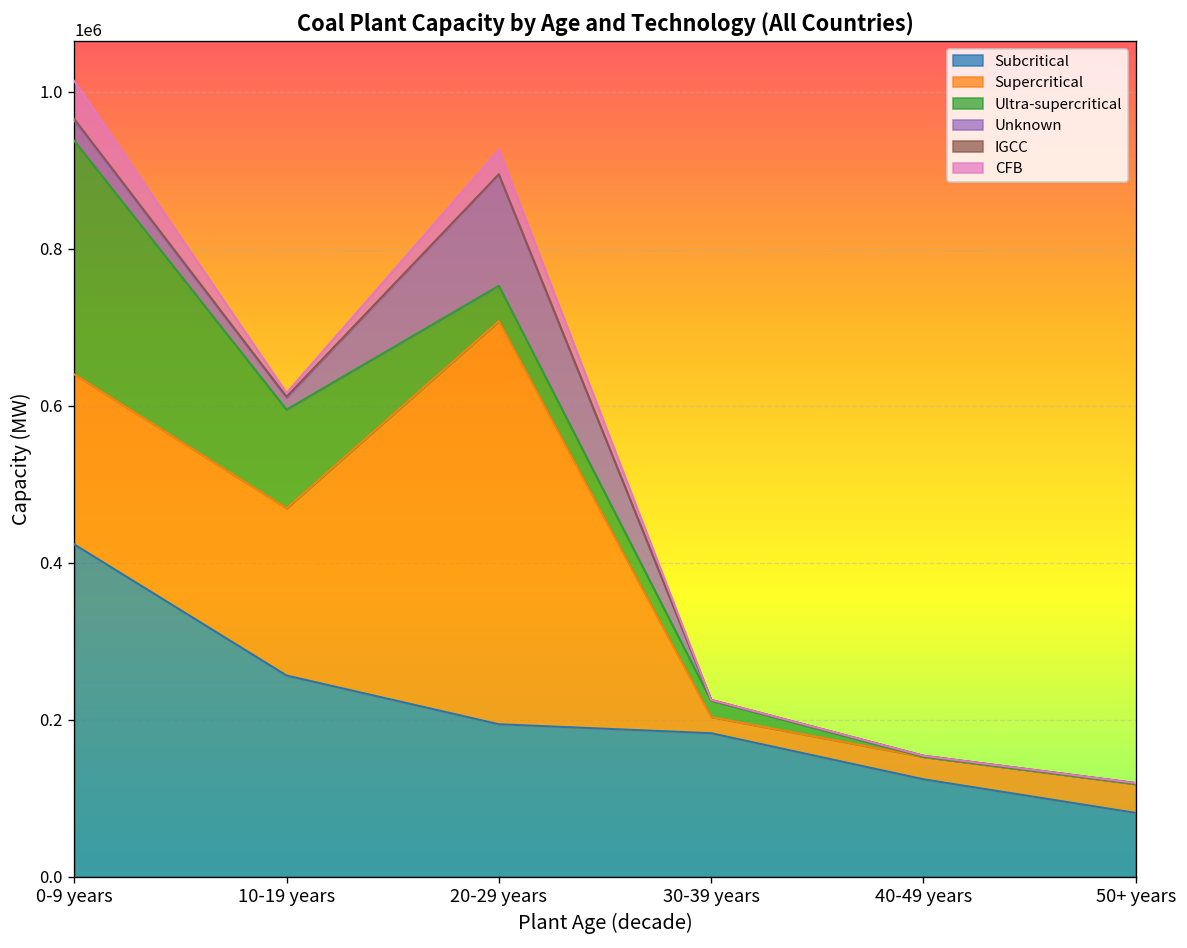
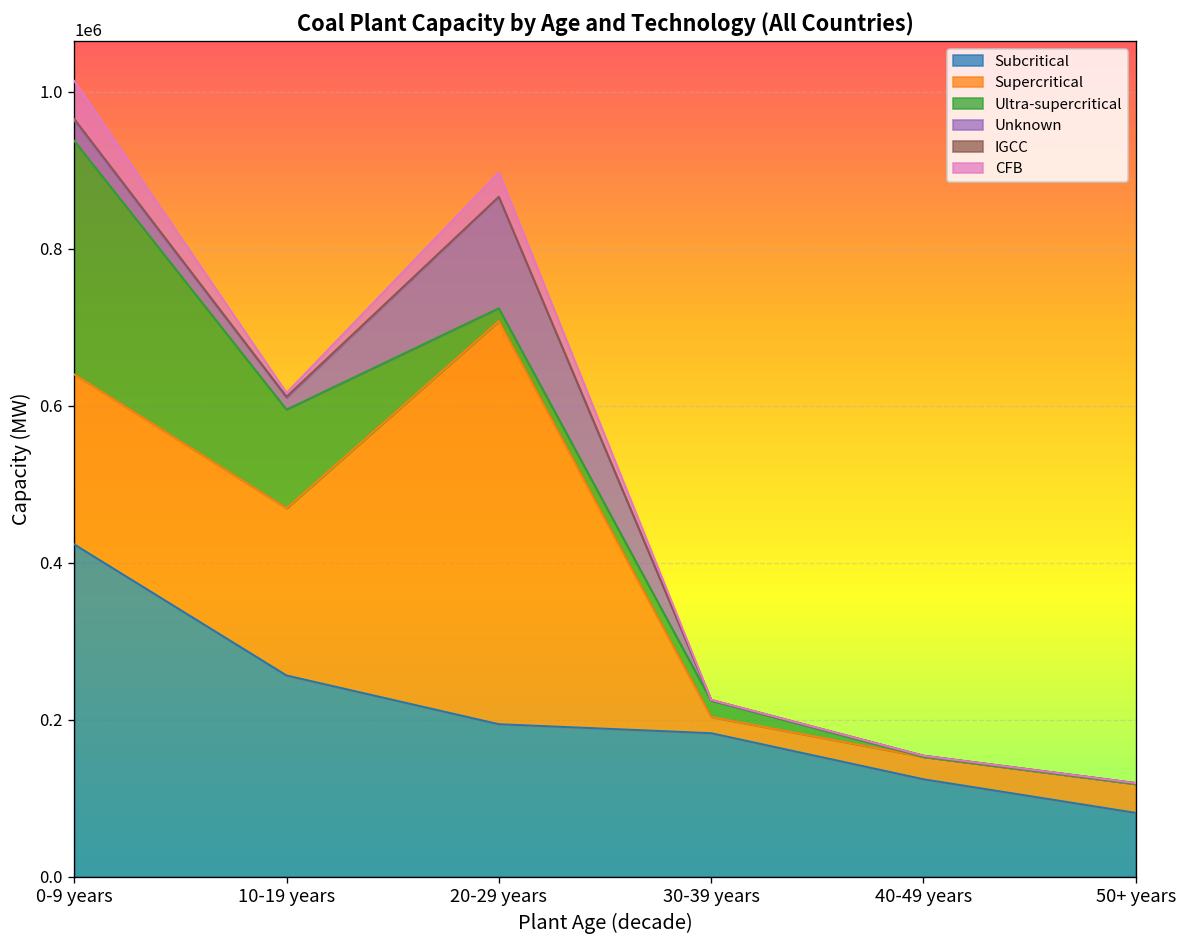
Ultra-supercritical, 20-29 years: 50000 -> 20000
